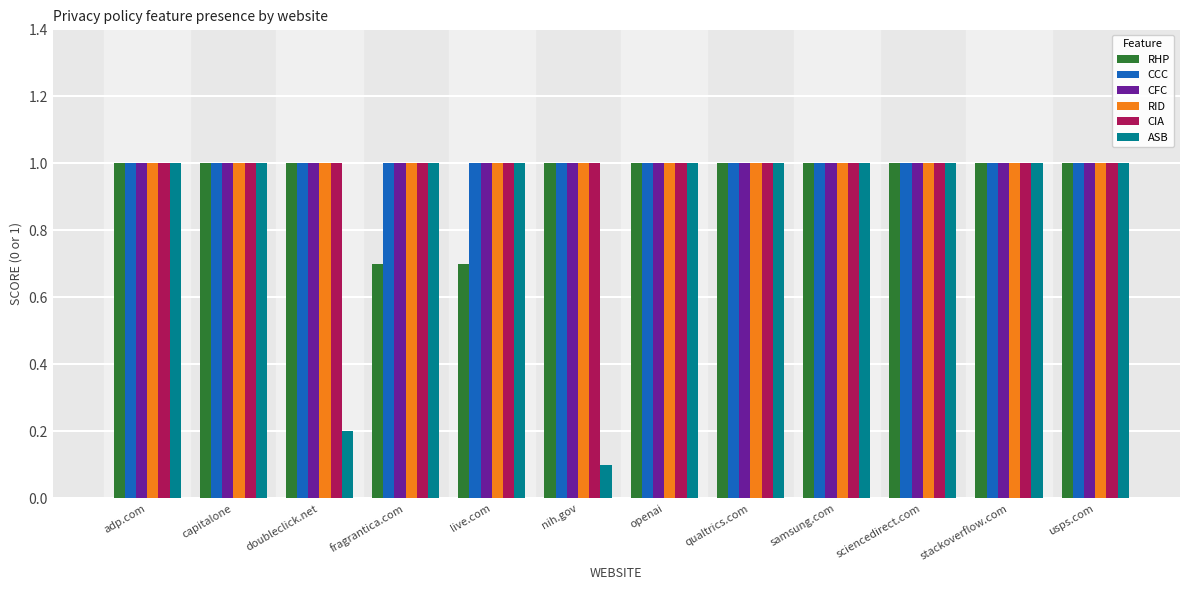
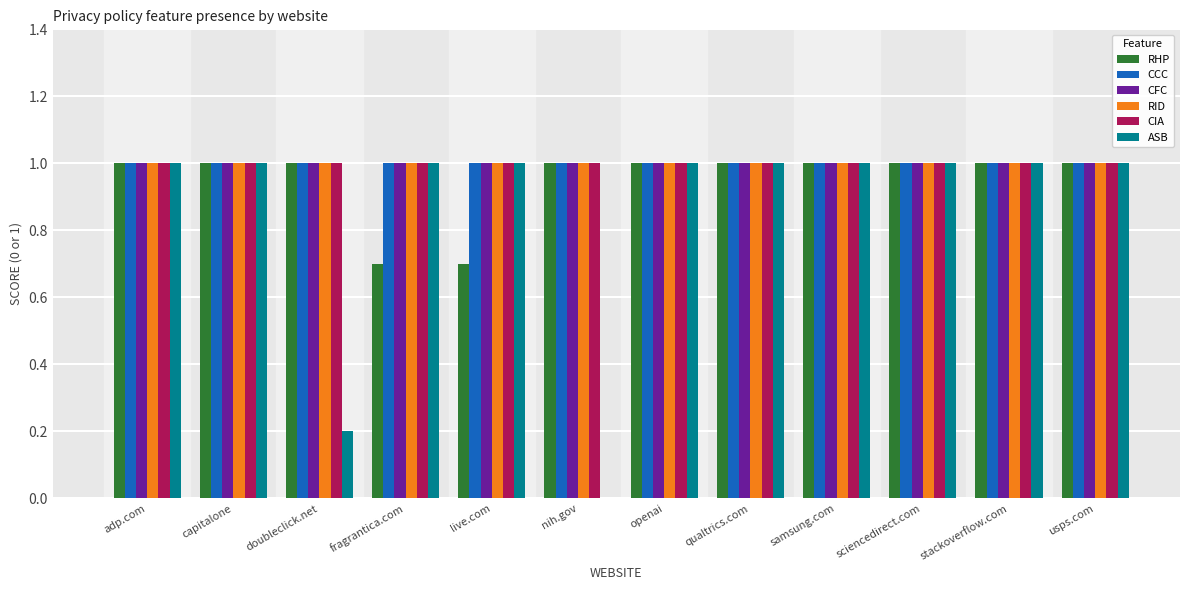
ASB, nih.gov: 0.1 -> 0.0
